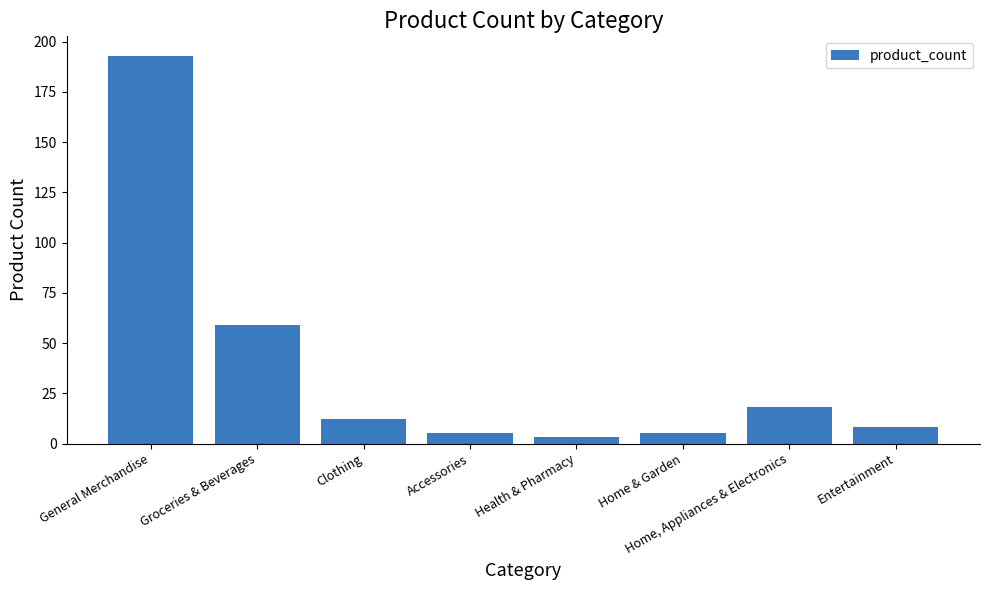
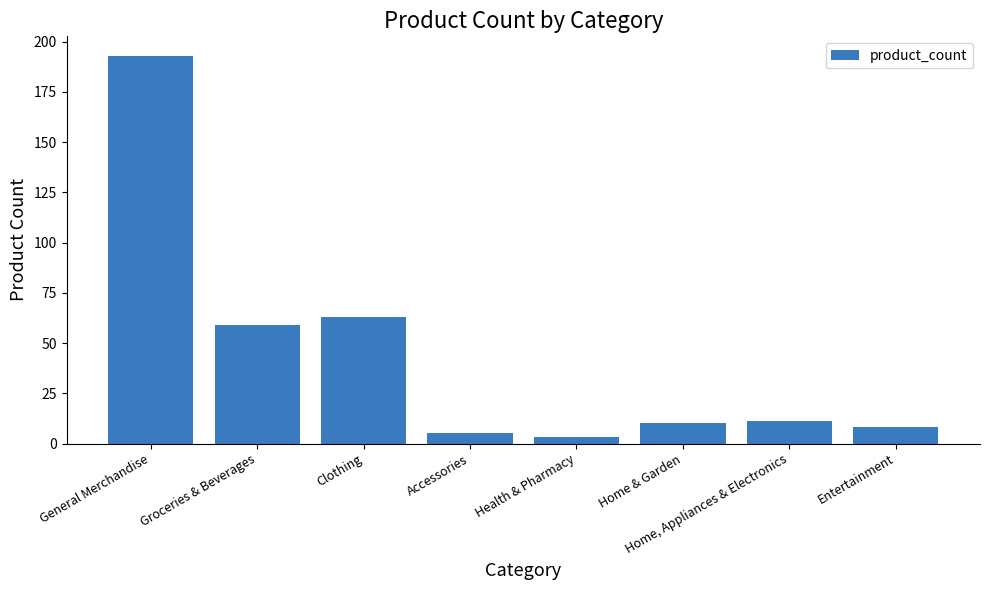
Clothing: 12 -> 63
Home & Garden: 5 -> 10
Home, Appliances & Electronics: 18 -> 11
